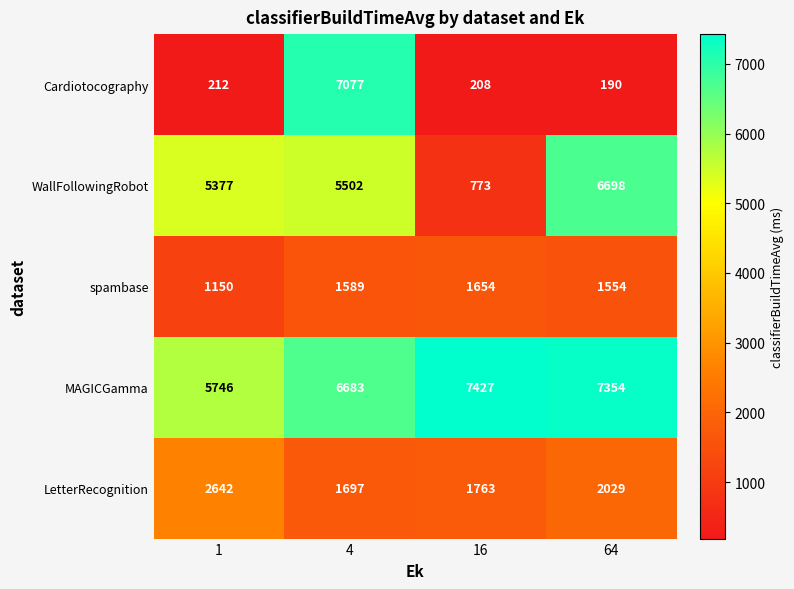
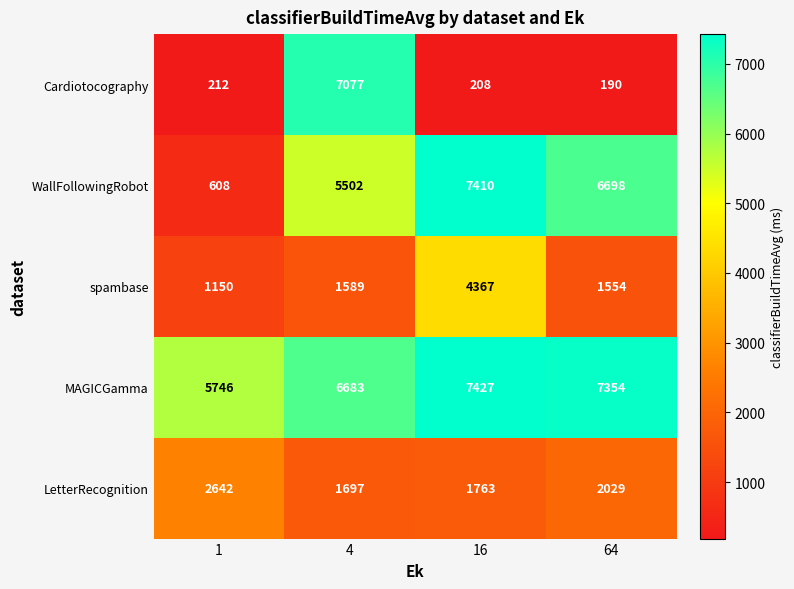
WallFollowingRobot, 1: 5377 -> 608
WallFollowingRobot, 16: 773 -> 7410
spambase, 16: 1654 -> 4367
